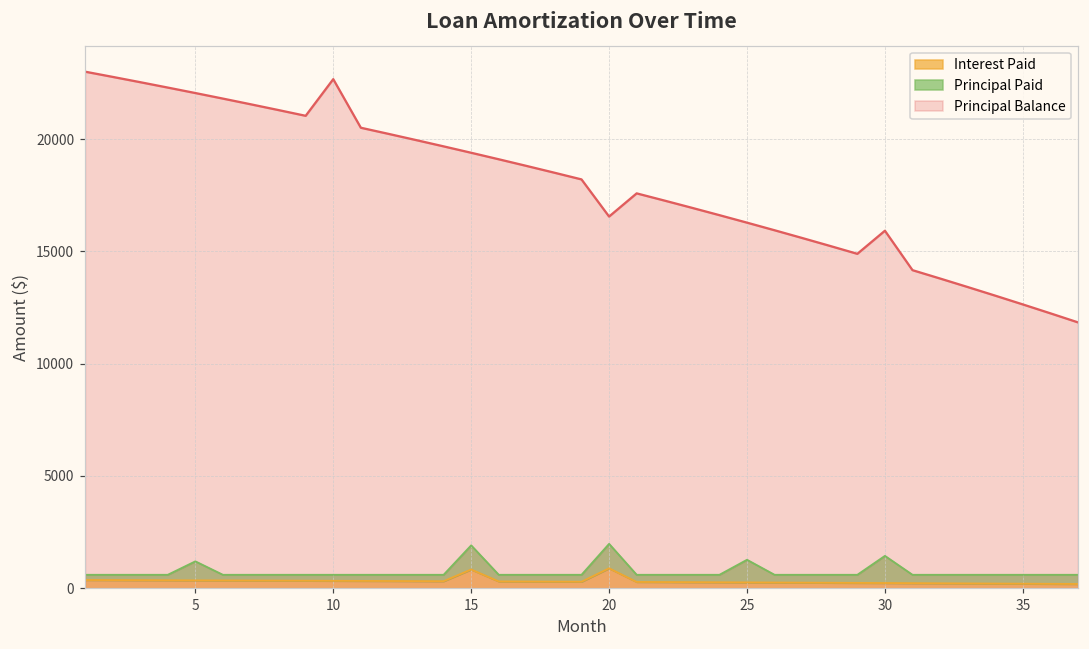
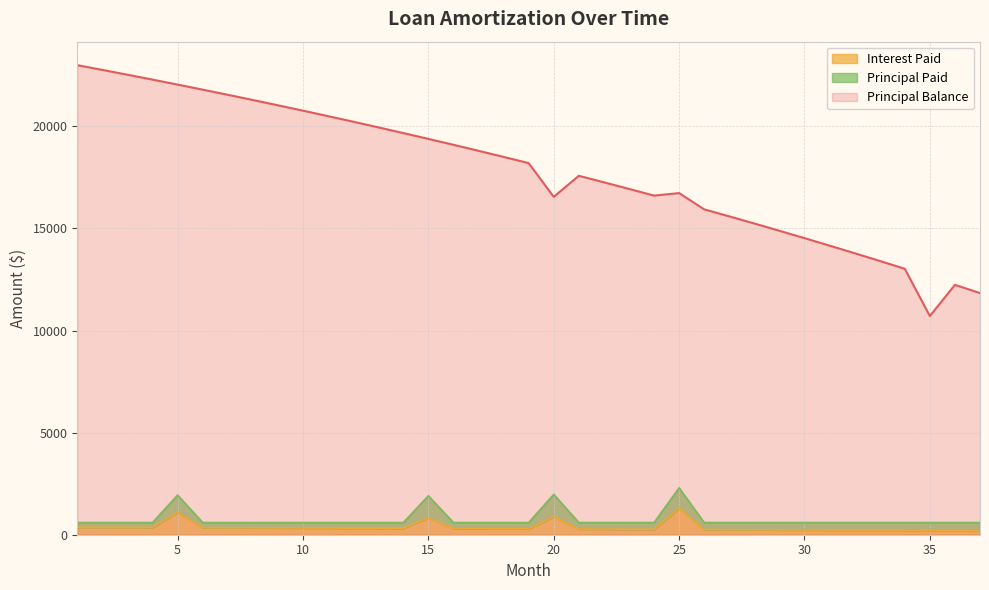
Interest Paid, 5: 300 -> 1100
Principal Balance, 10: 22700 -> 20800
Interest Paid, 25: 300 -> 1300
Principal Balance, 25: 16300 -> 16700
Principal Paid, 30: 1200 -> 400
Principal Balance, 30: 15900 -> 14500
Principal Balance, 35: 12600 -> 10700
